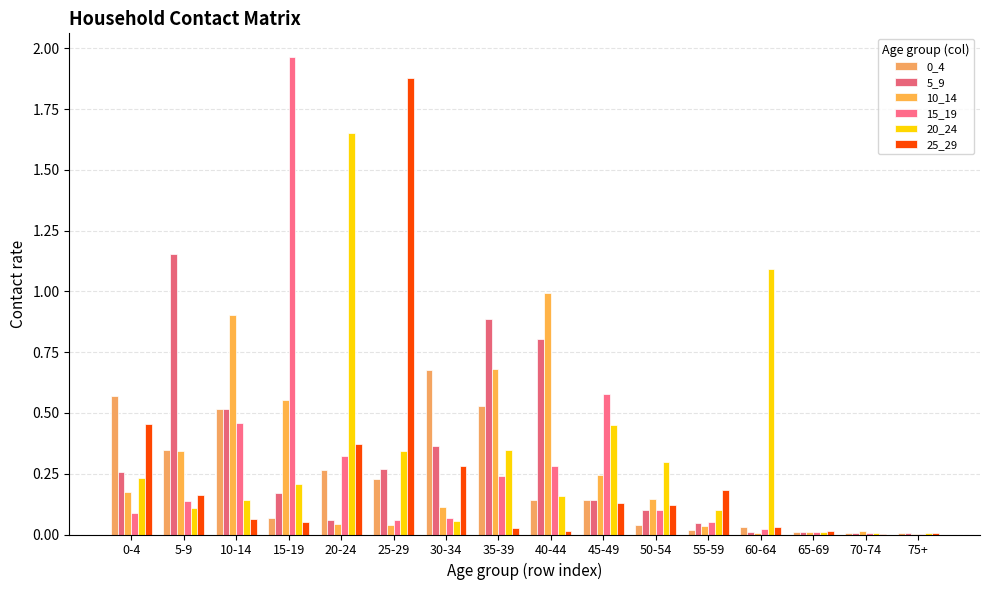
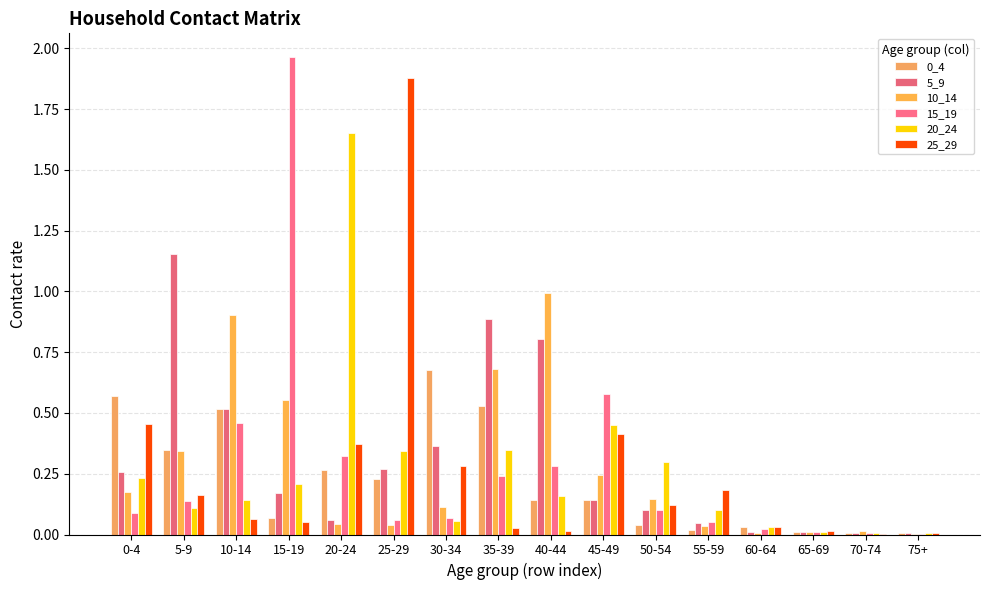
25_29, 45-49: 0.13 -> 0.41
20_24, 60-64: 1.09 -> 0.03
